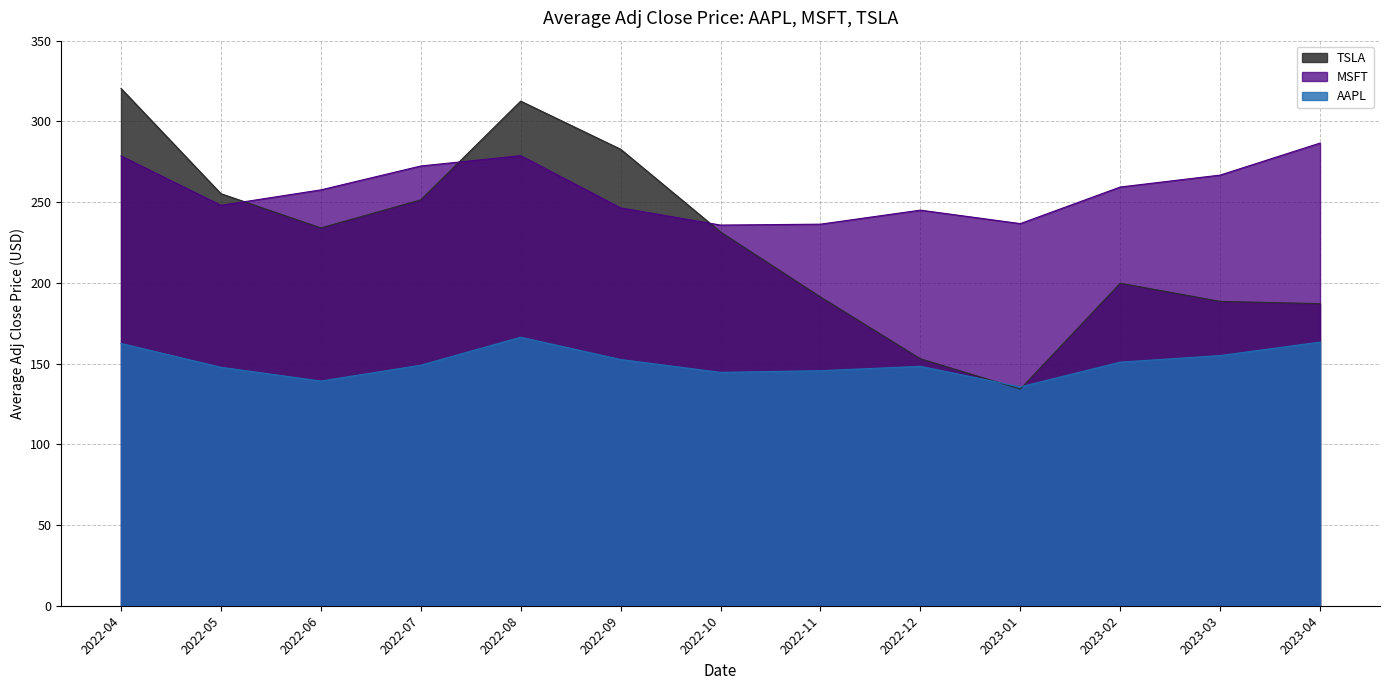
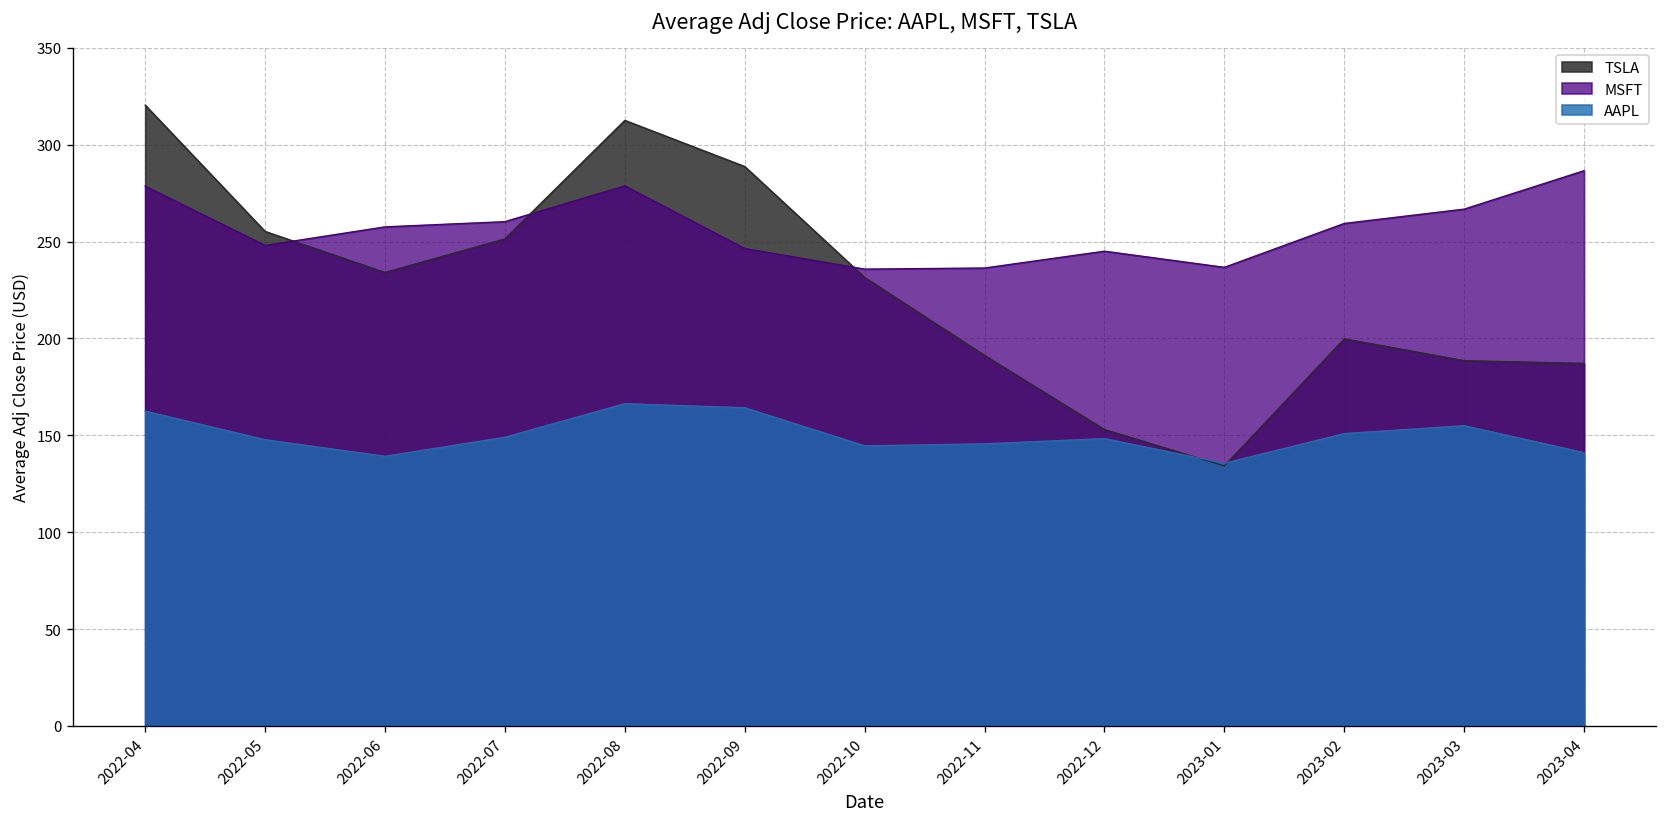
MSFT, 2022-07: 272 -> 260
TSLA, 2022-09: 283 -> 289
AAPL, 2022-09: 153 -> 164
AAPL, 2023-04: 163 -> 141
